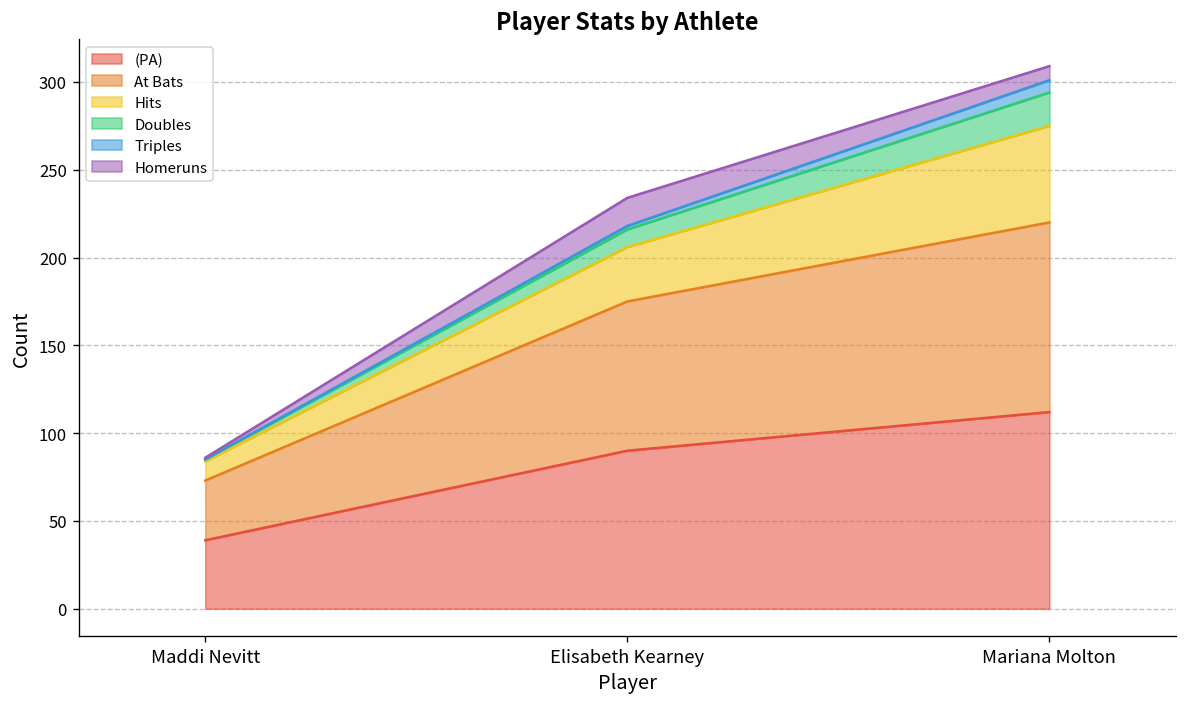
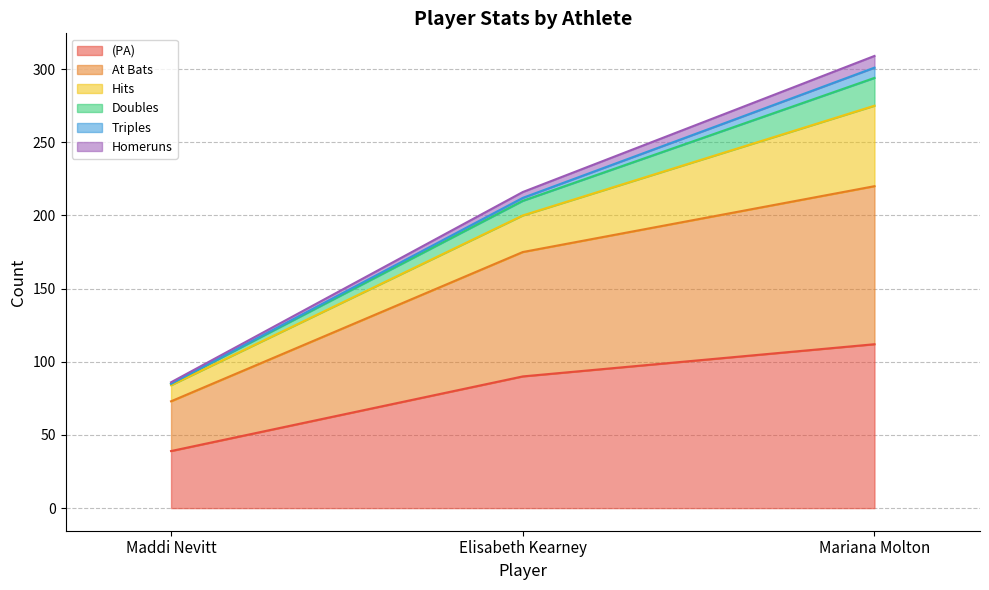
Hits, Elisabeth Kearney: 31 -> 25
Homeruns, Elisabeth Kearney: 16 -> 4
